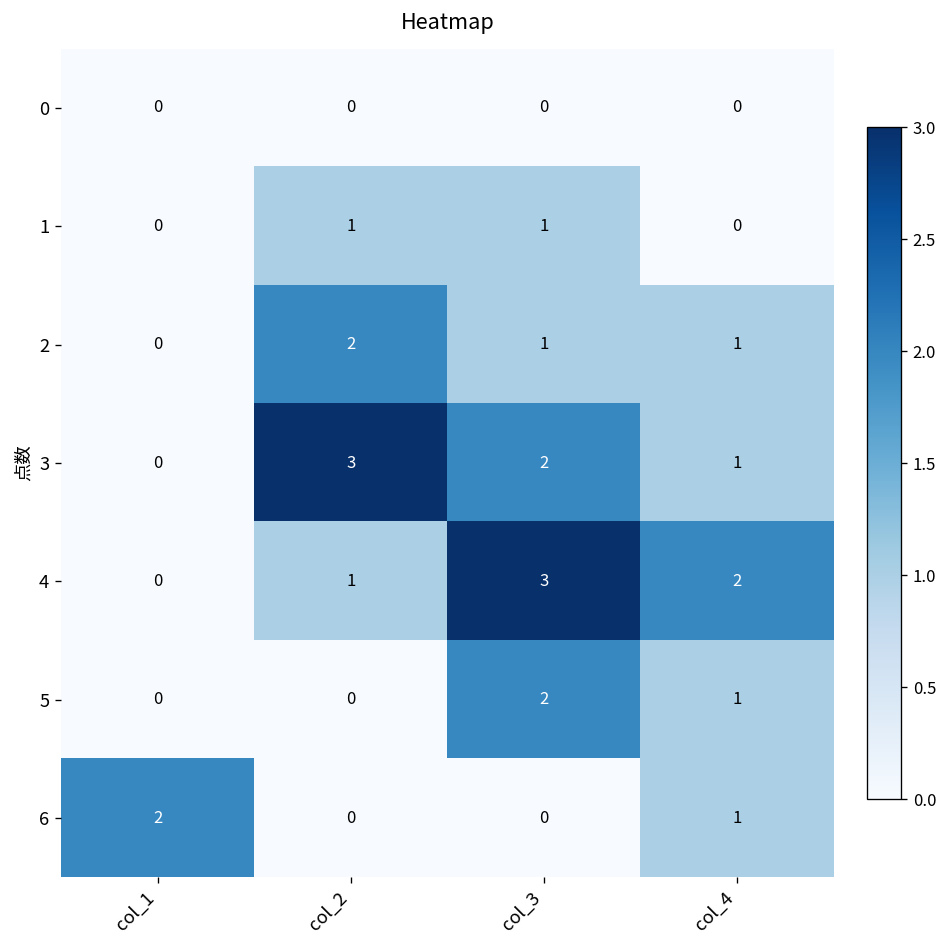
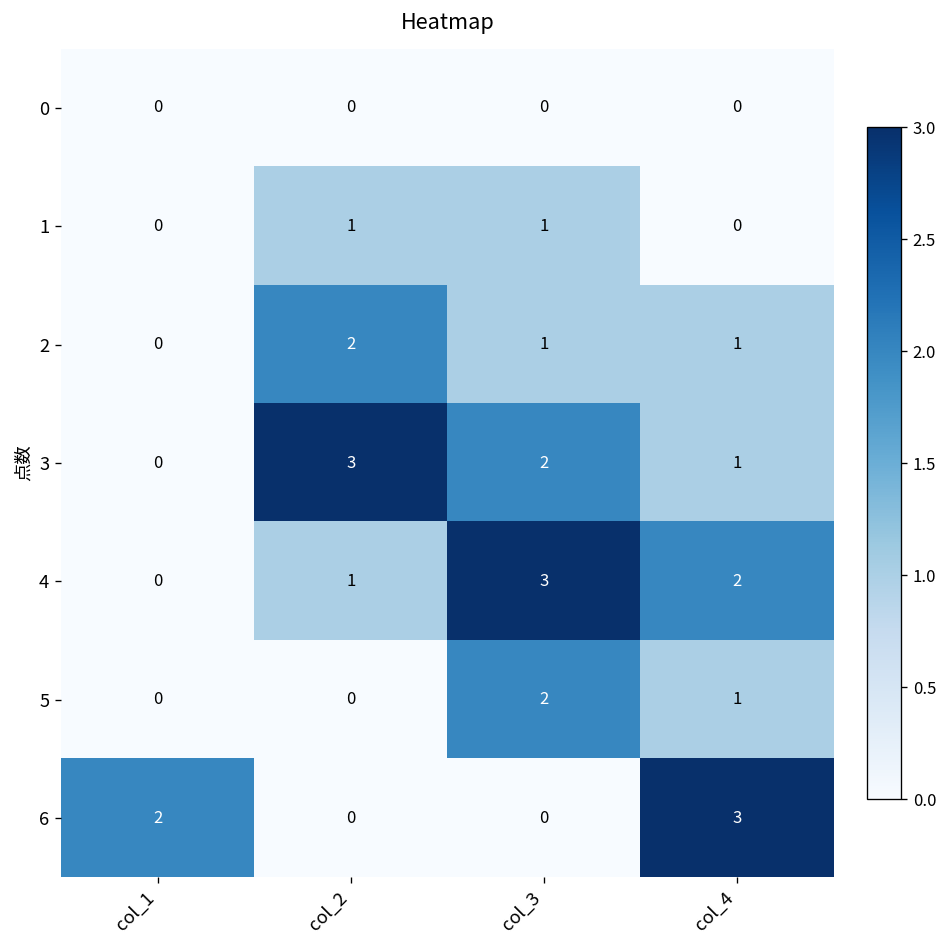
6, col_4: 1 -> 3
